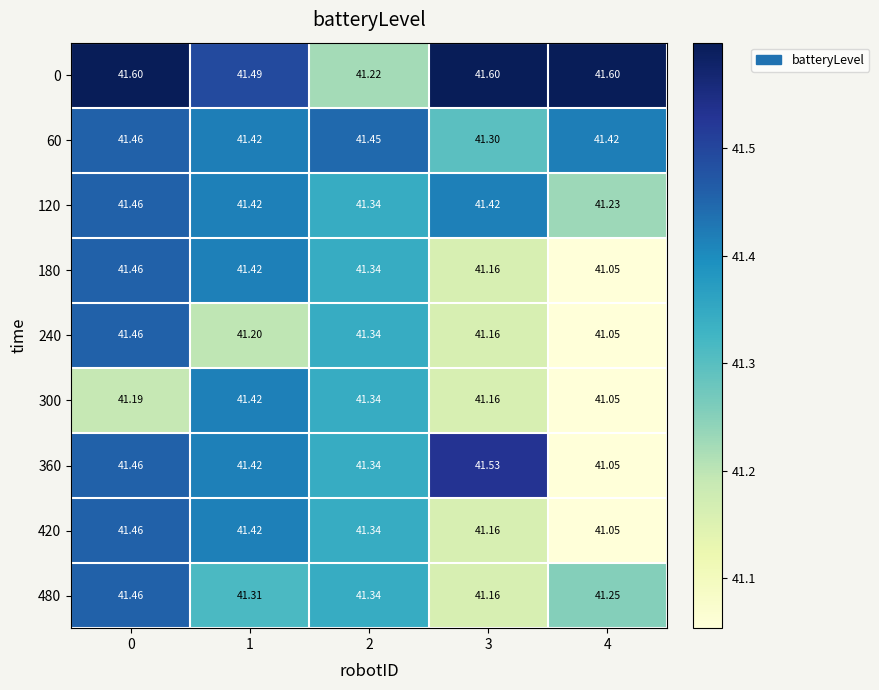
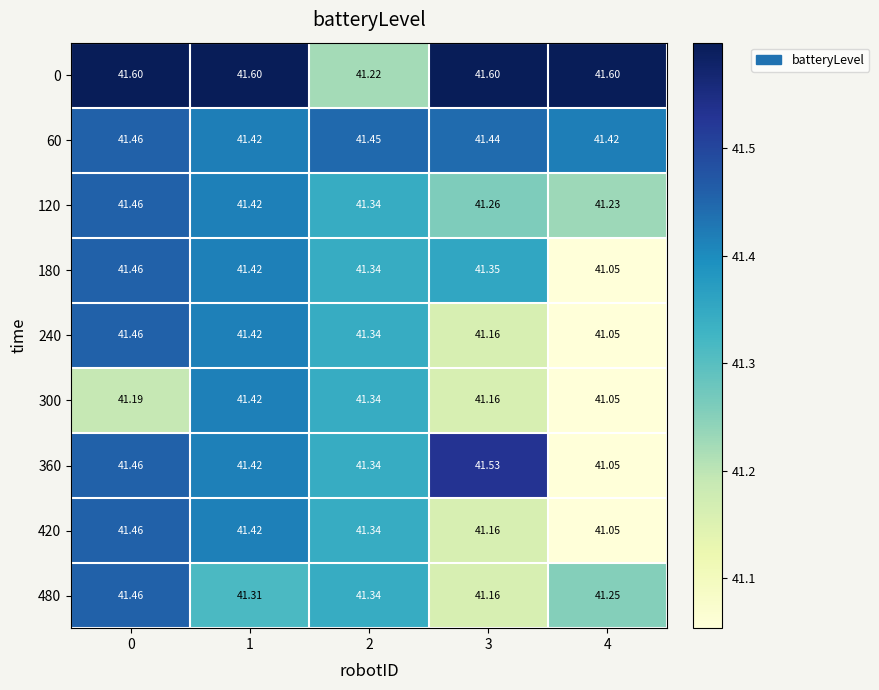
0, 1: 41.49 -> 41.60
60, 3: 41.30 -> 41.44
120, 3: 41.42 -> 41.26
180, 3: 41.16 -> 41.35
240, 1: 41.20 -> 41.42
